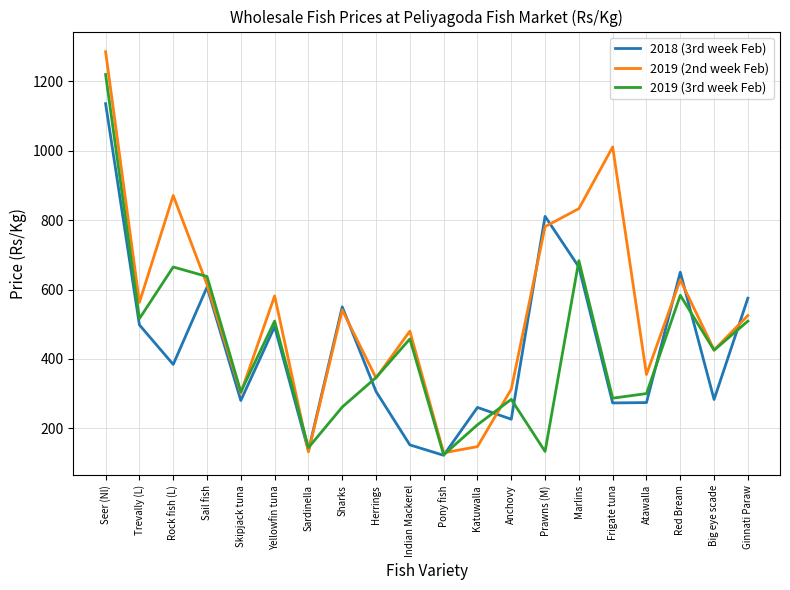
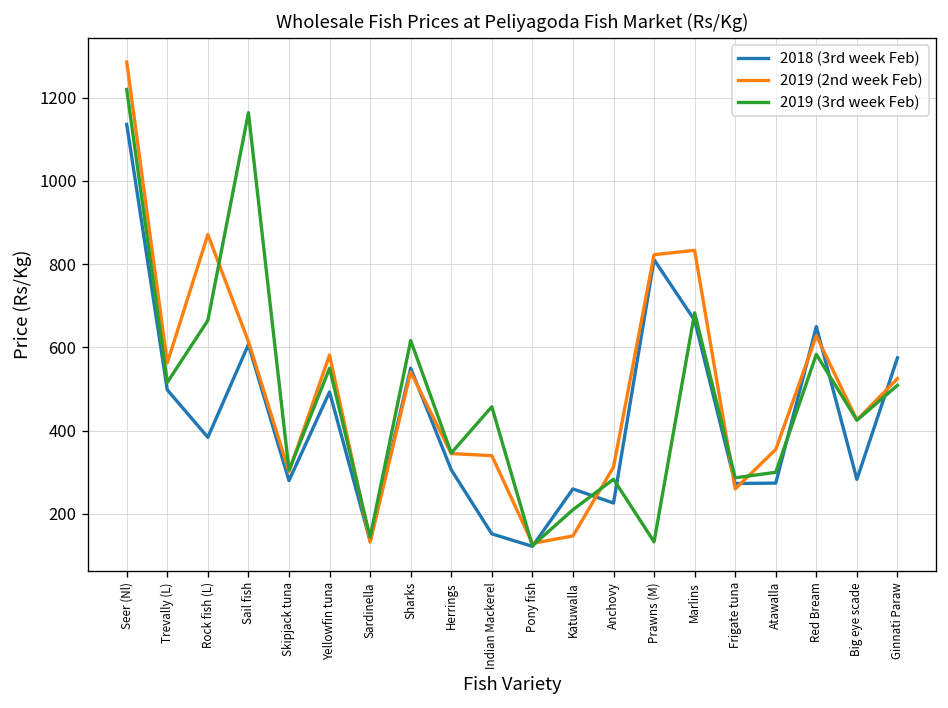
2019 (3rd week Feb), Sail fish: 640 -> 1160
2019 (3rd week Feb), Yellowfin tuna: 510 -> 550
2019 (3rd week Feb), Sharks: 260 -> 620
2019 (2nd week Feb), Indian Mackerel: 480 -> 340
2019 (2nd week Feb), Prawns (M): 780 -> 820
2019 (2nd week Feb), Frigate tuna: 1010 -> 260
